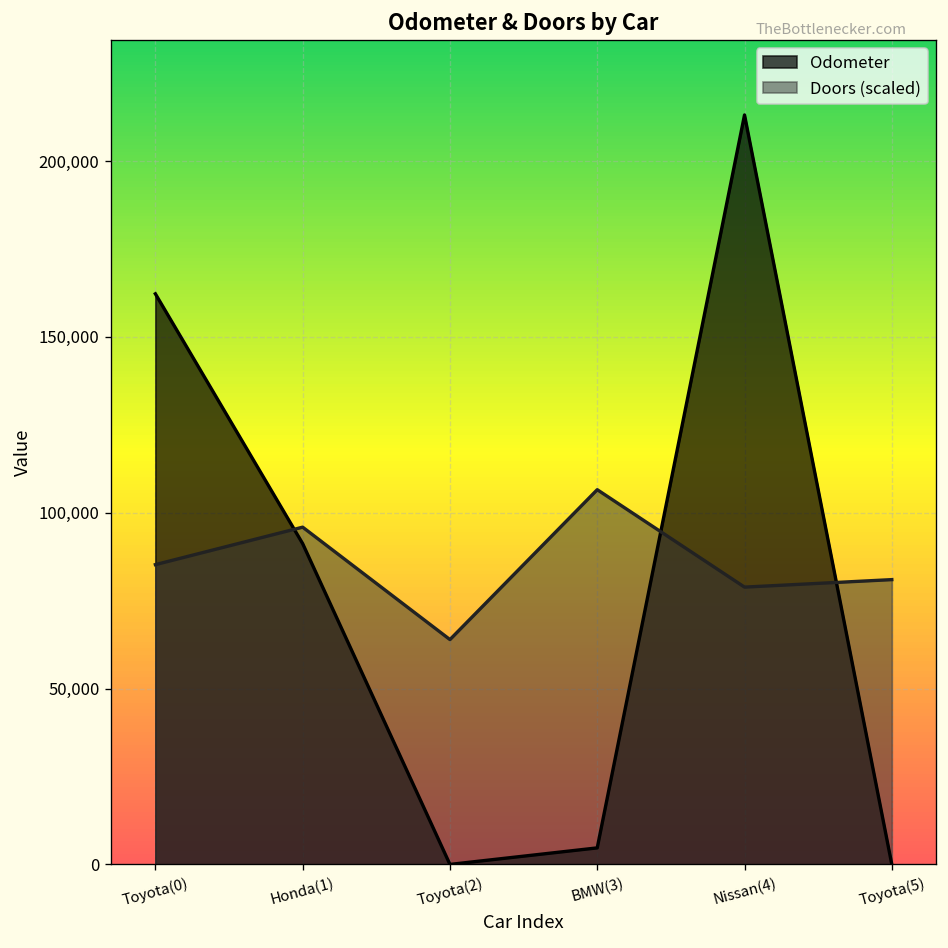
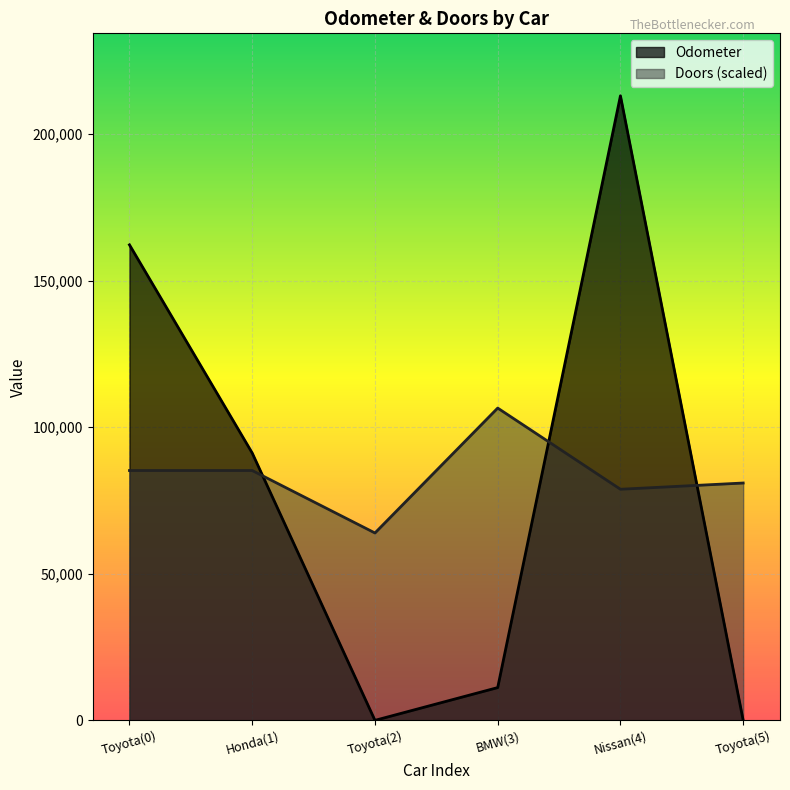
Doors (scaled), Honda(1): 96,000 -> 85,000
Odometer, BMW(3): 5,000 -> 11,000
